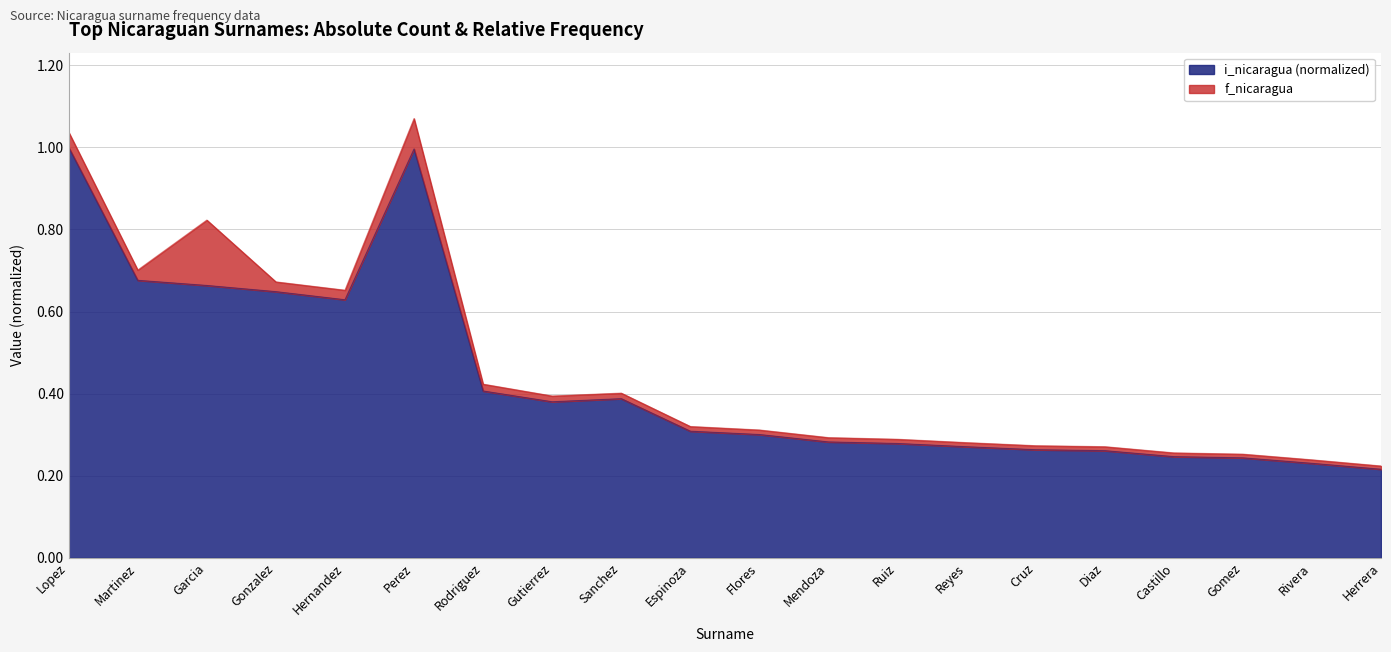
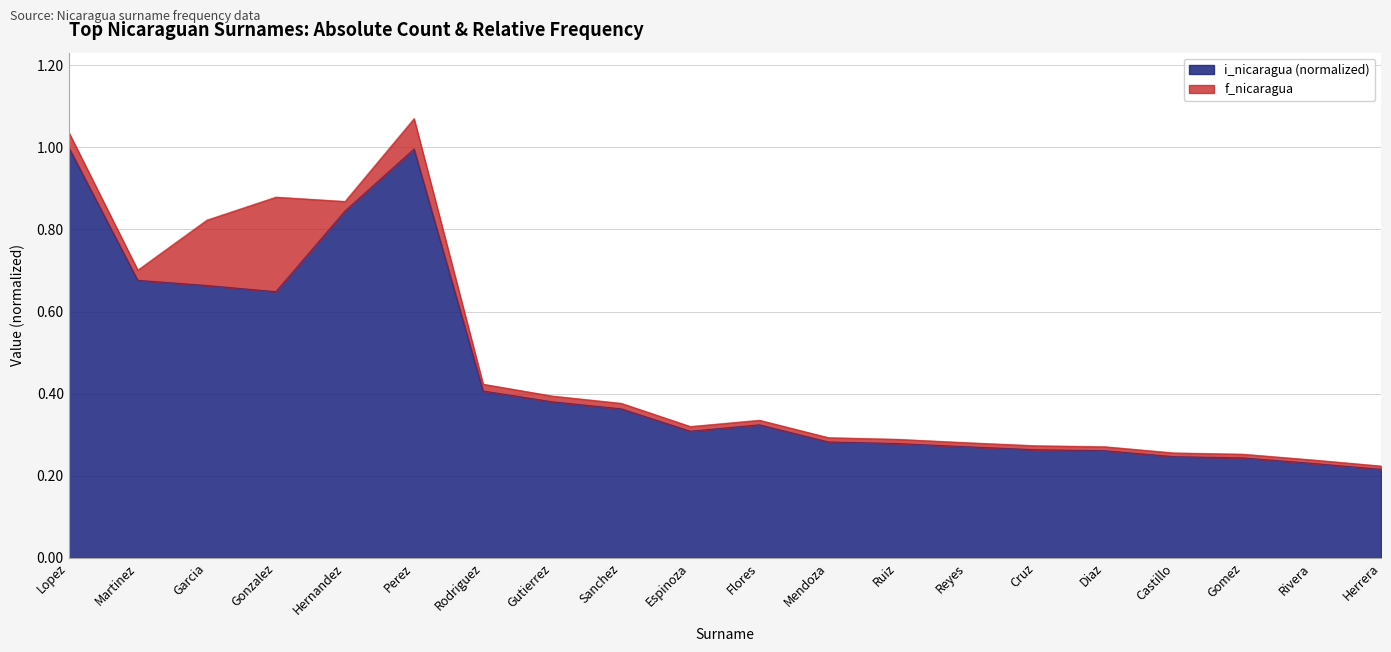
f_nicaragua, Gonzalez: 0.02 -> 0.23
i_nicaragua (normalized), Hernandez: 0.63 -> 0.84
i_nicaragua (normalized), Sanchez: 0.39 -> 0.36
i_nicaragua (normalized), Flores: 0.30 -> 0.32
